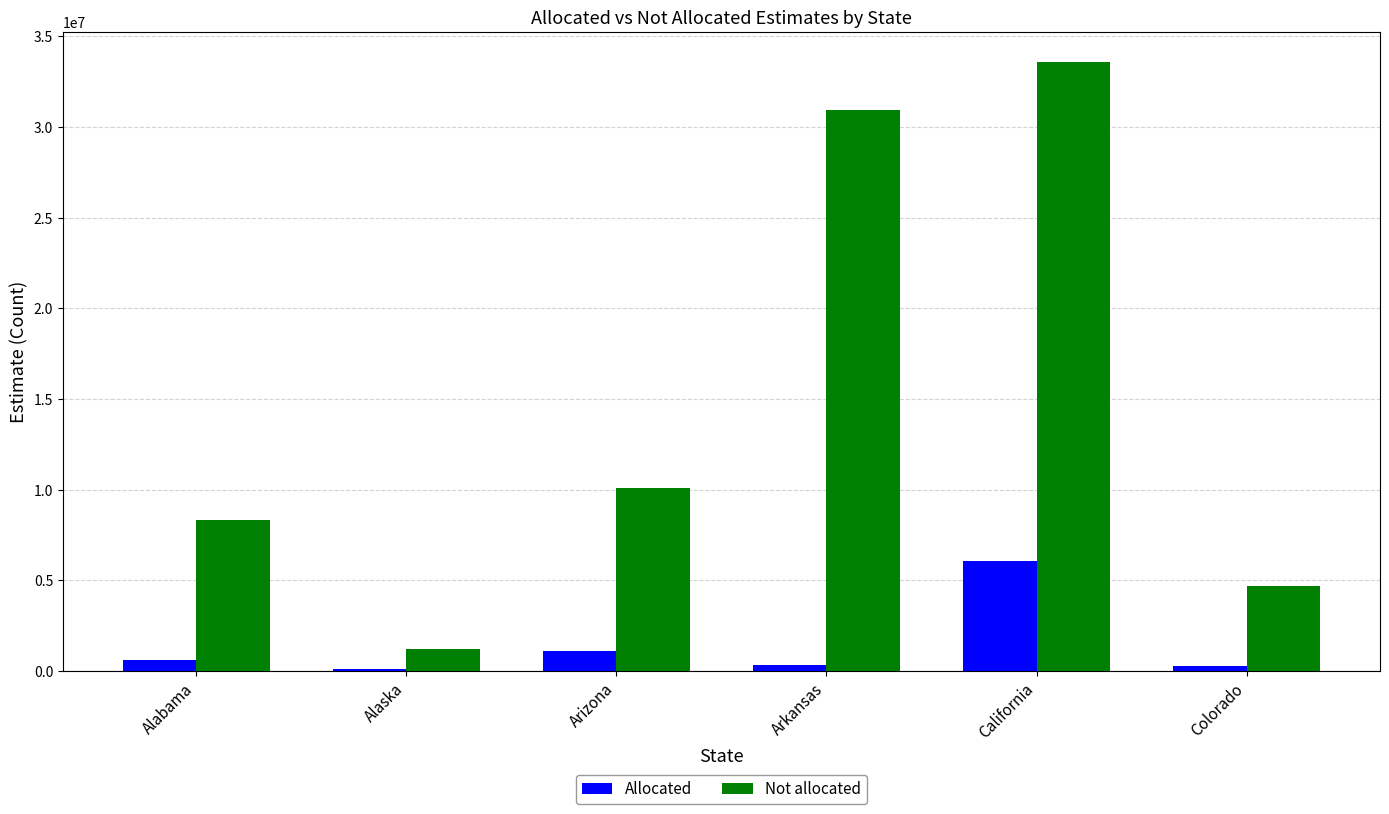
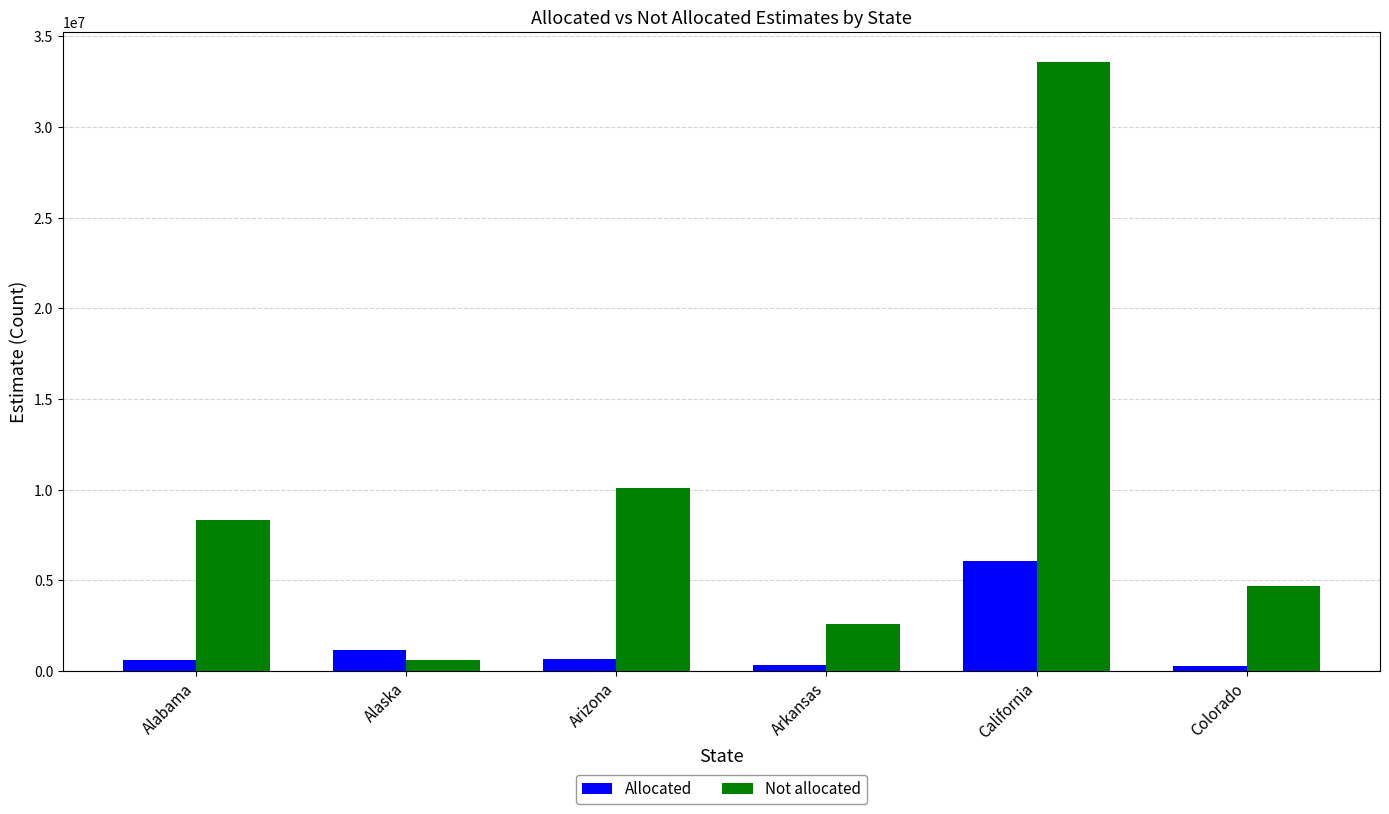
Allocated, Alaska: 100000 -> 1200000
Not allocated, Alaska: 1200000 -> 600000
Allocated, Arizona: 1100000 -> 600000
Not allocated, Arkansas: 30900000 -> 2600000
